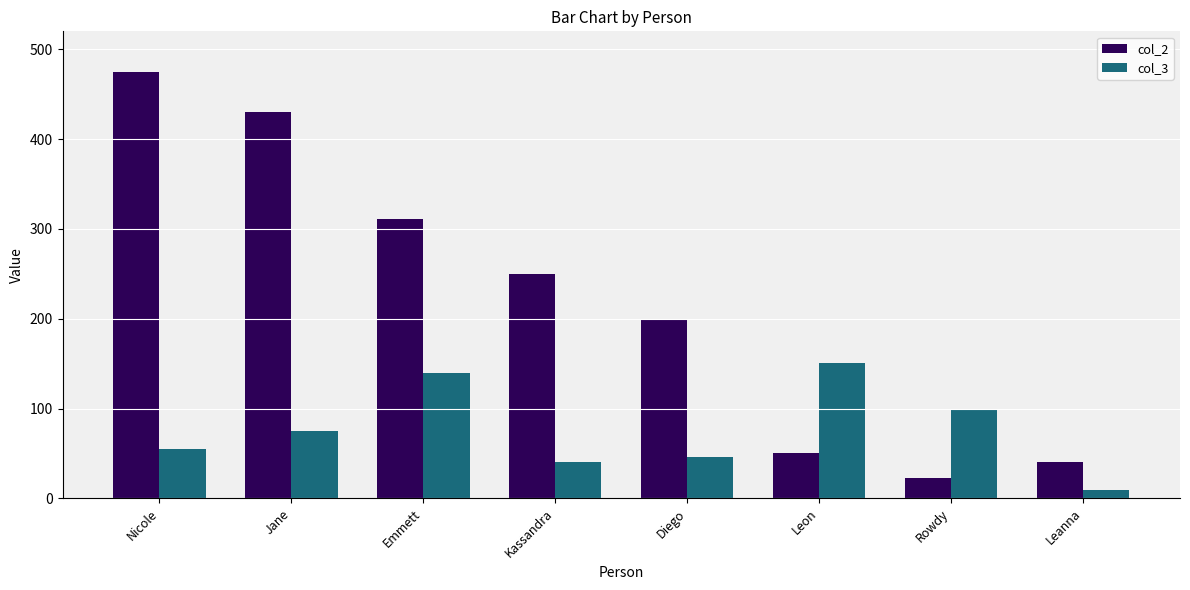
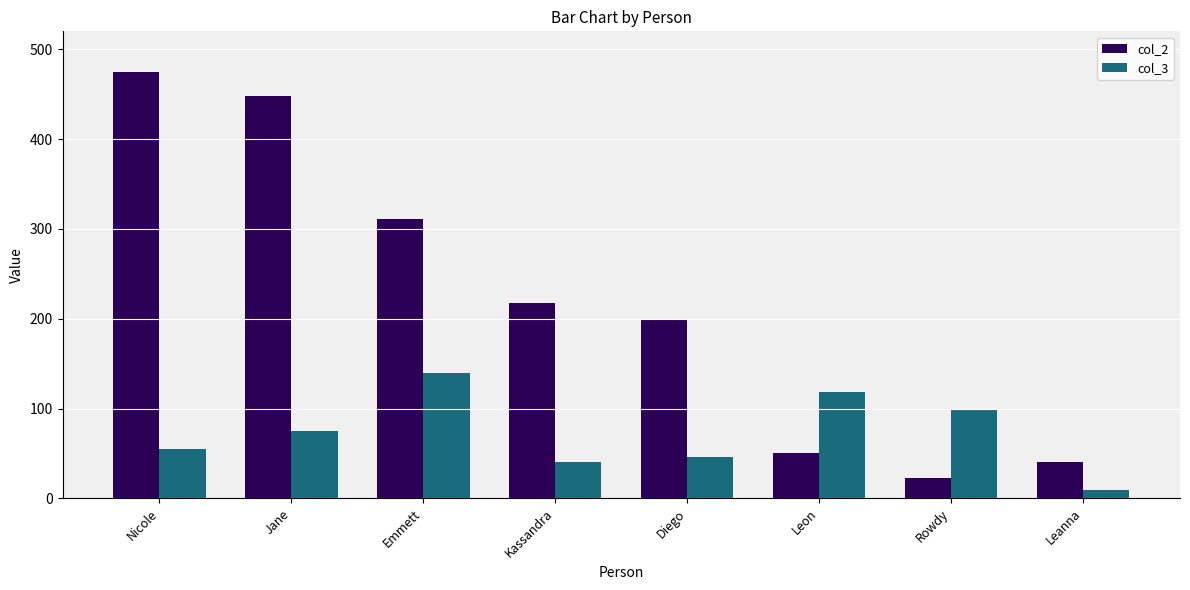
col_2, Jane: 430 -> 450
col_2, Kassandra: 250 -> 220
col_3, Leon: 150 -> 120
